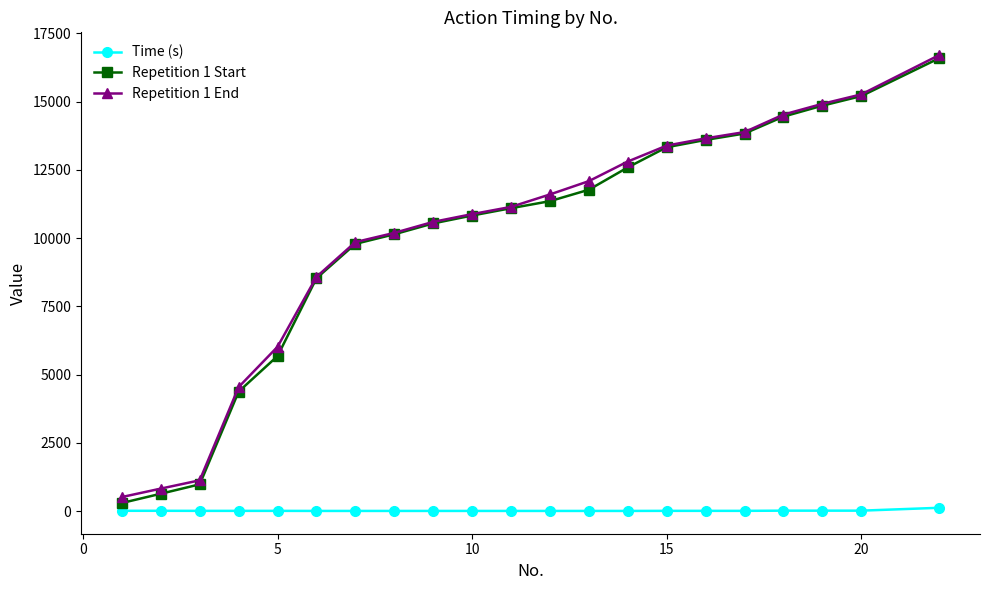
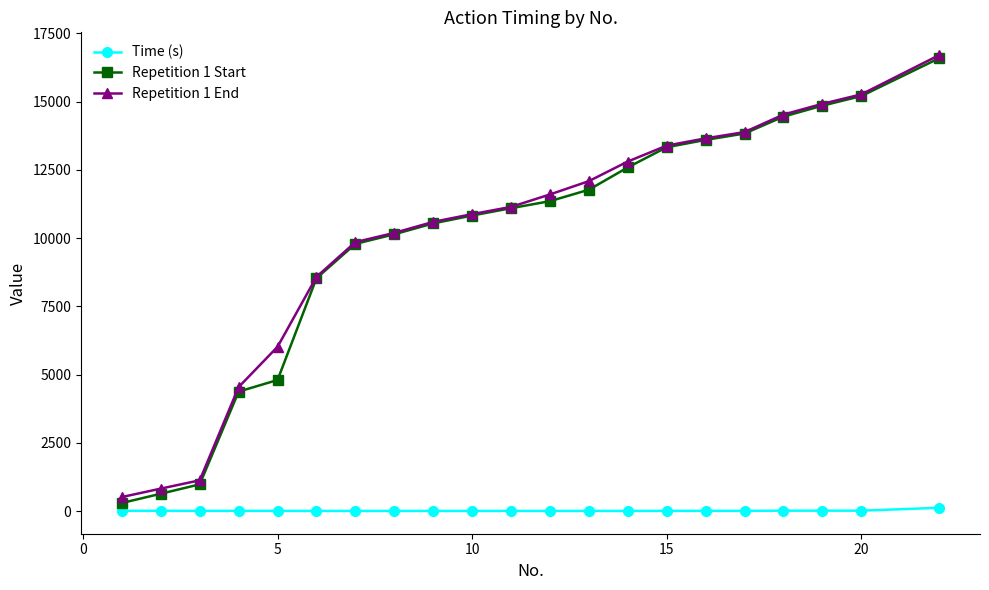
Repetition 1 Start, 5: 5700 -> 4800
